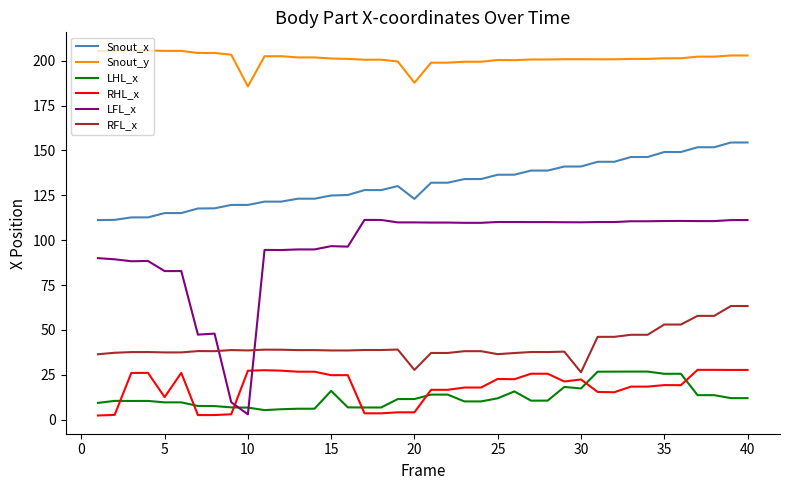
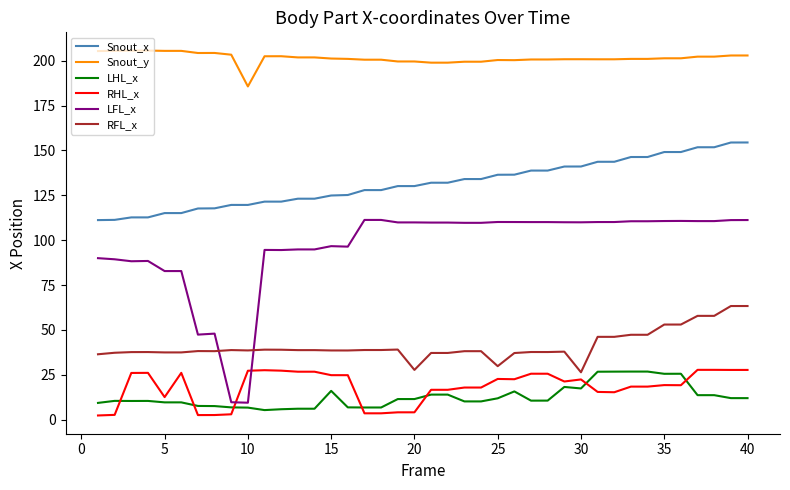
LFL_x, 10: 3 -> 9
Snout_x, 20: 123 -> 130
Snout_y, 20: 188 -> 200
RFL_x, 25: 36 -> 30
